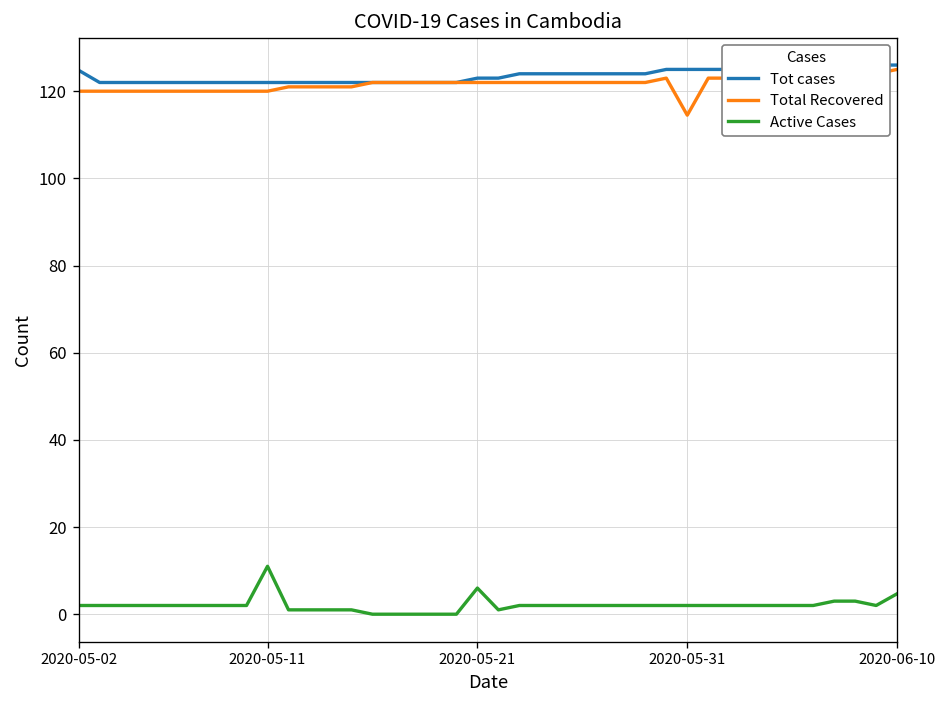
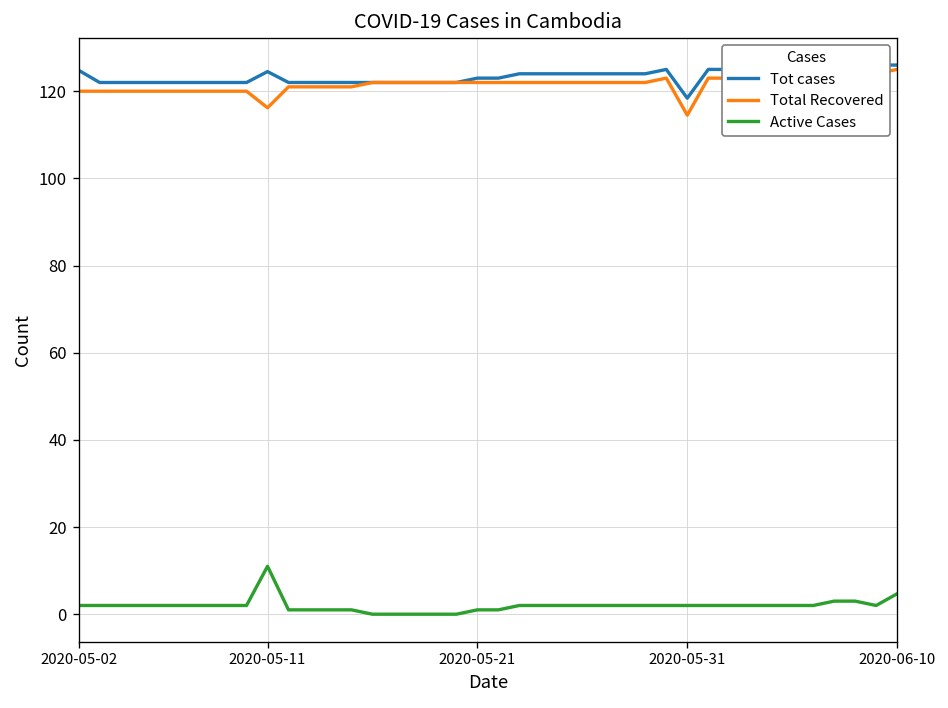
Tot cases, 2020-05-11: 122 -> 125
Total Recovered, 2020-05-11: 120 -> 116
Active Cases, 2020-05-21: 6 -> 1
Tot cases, 2020-05-31: 125 -> 118
